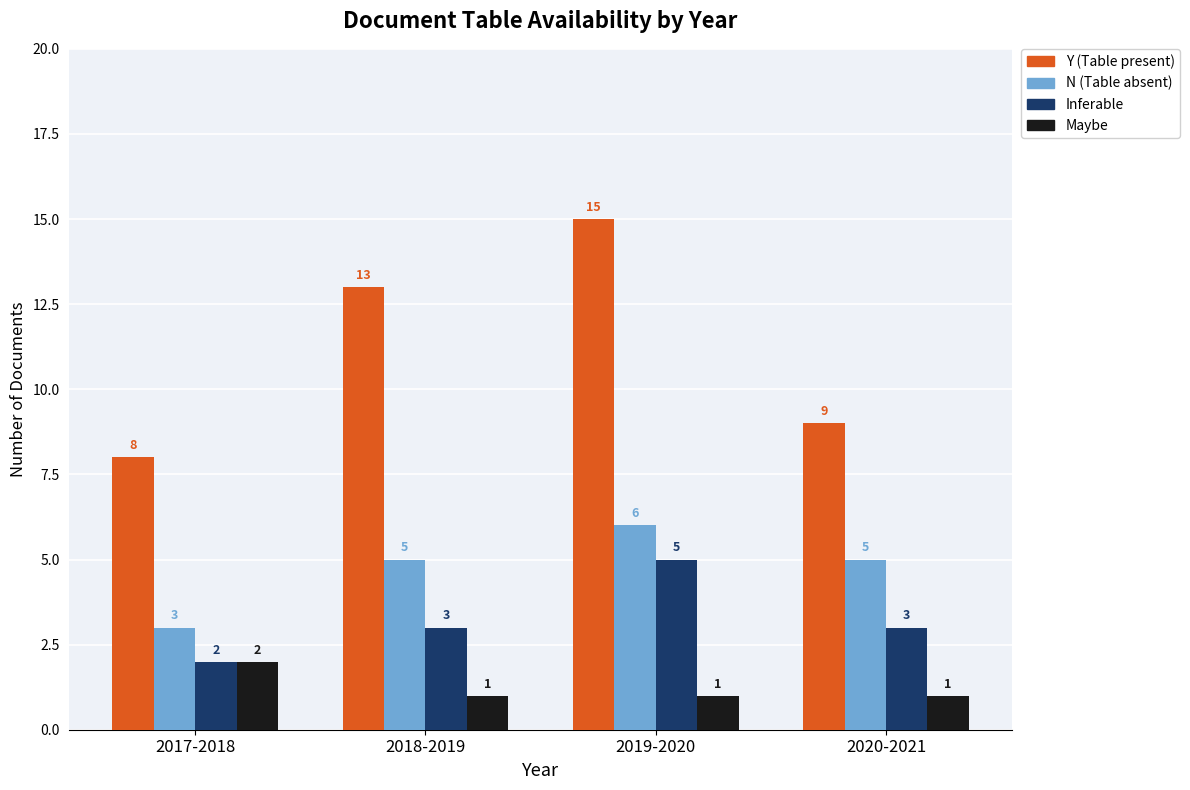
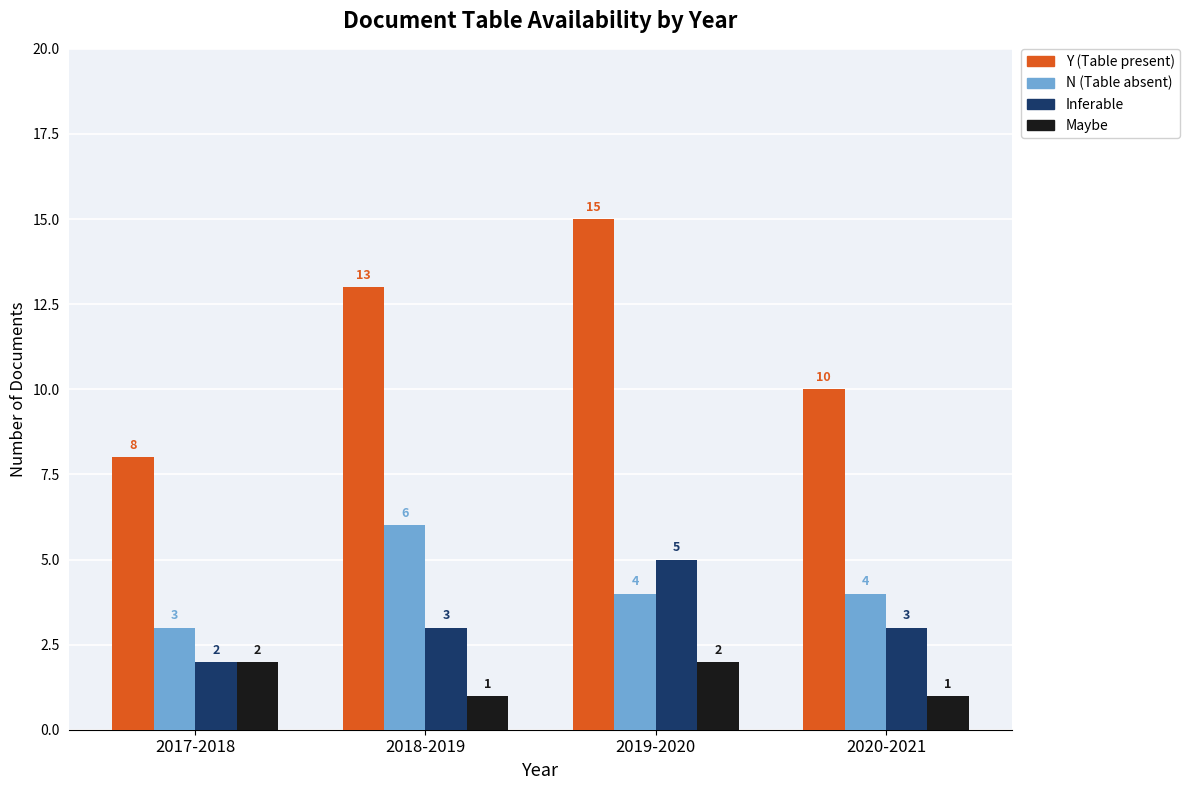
N (Table absent), 2018-2019: 5 -> 6
N (Table absent), 2019-2020: 6 -> 4
Maybe, 2019-2020: 1 -> 2
Y (Table present), 2020-2021: 9 -> 10
N (Table absent), 2020-2021: 5 -> 4
